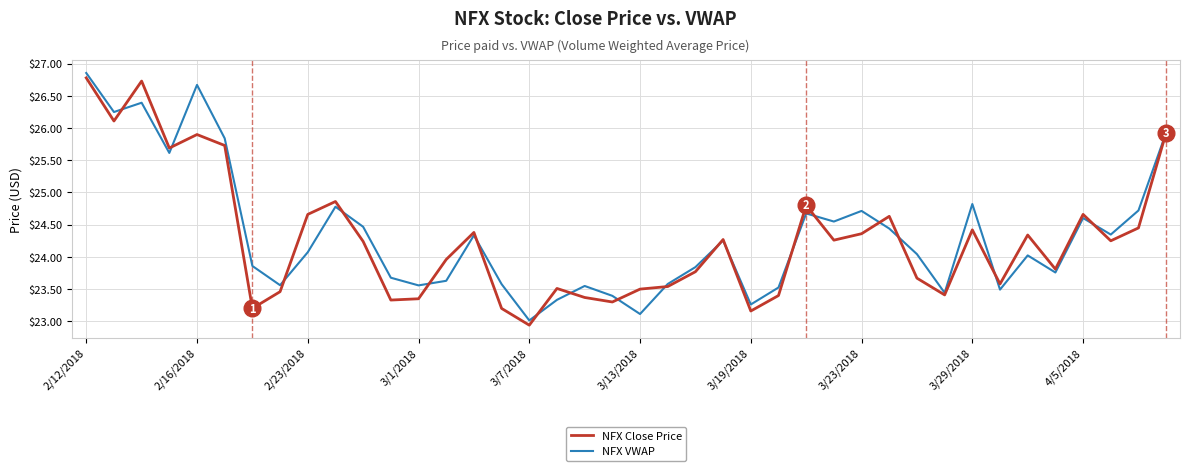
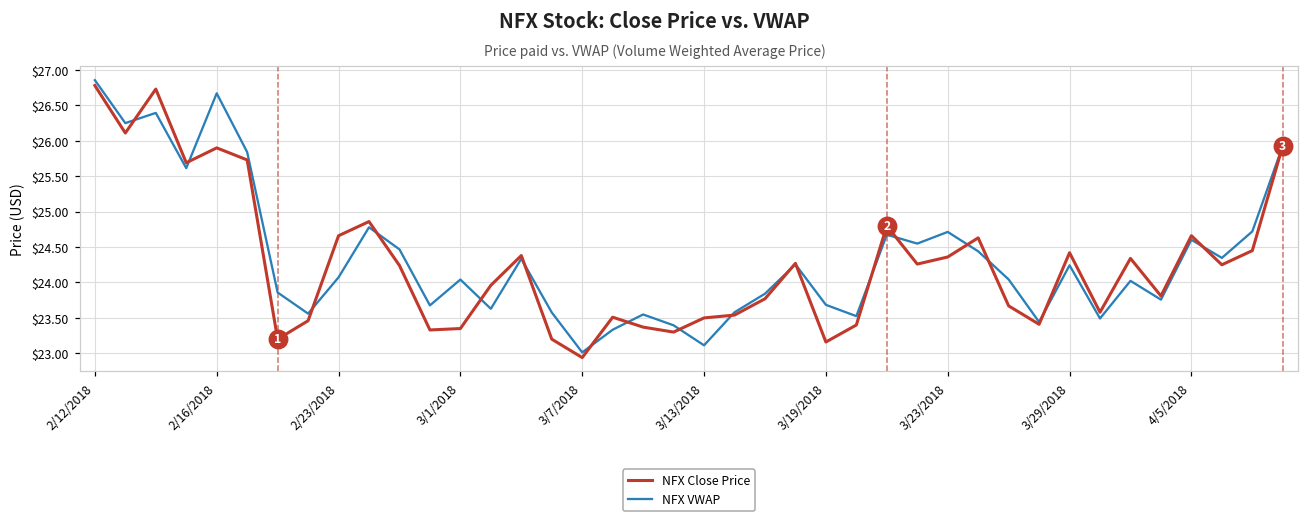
NFX VWAP, 3/1/2018: $23.6 -> $24.0
NFX VWAP, 3/19/2018: $23.3 -> $23.7
NFX VWAP, 3/29/2018: $24.8 -> $24.2
